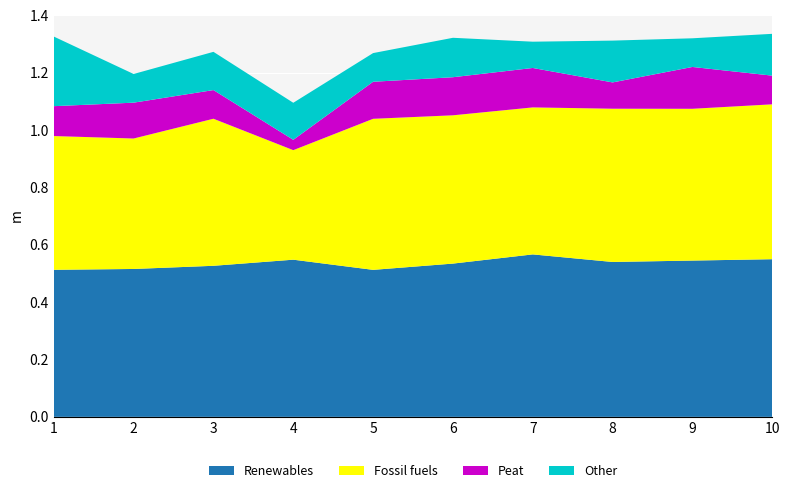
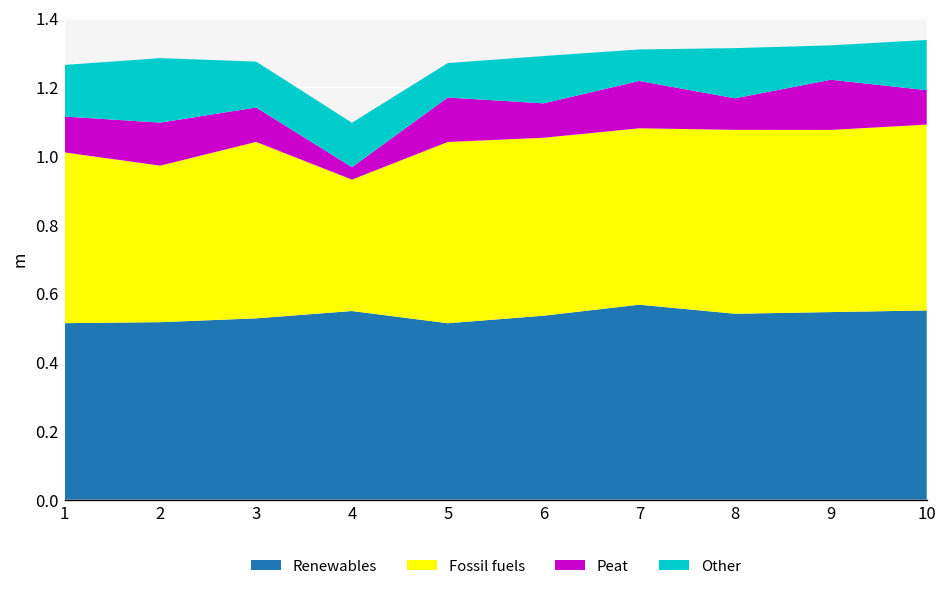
Fossil fuels, 1: 0.47 -> 0.50
Other, 1: 0.24 -> 0.15
Other, 2: 0.10 -> 0.19
Peat, 6: 0.13 -> 0.10
